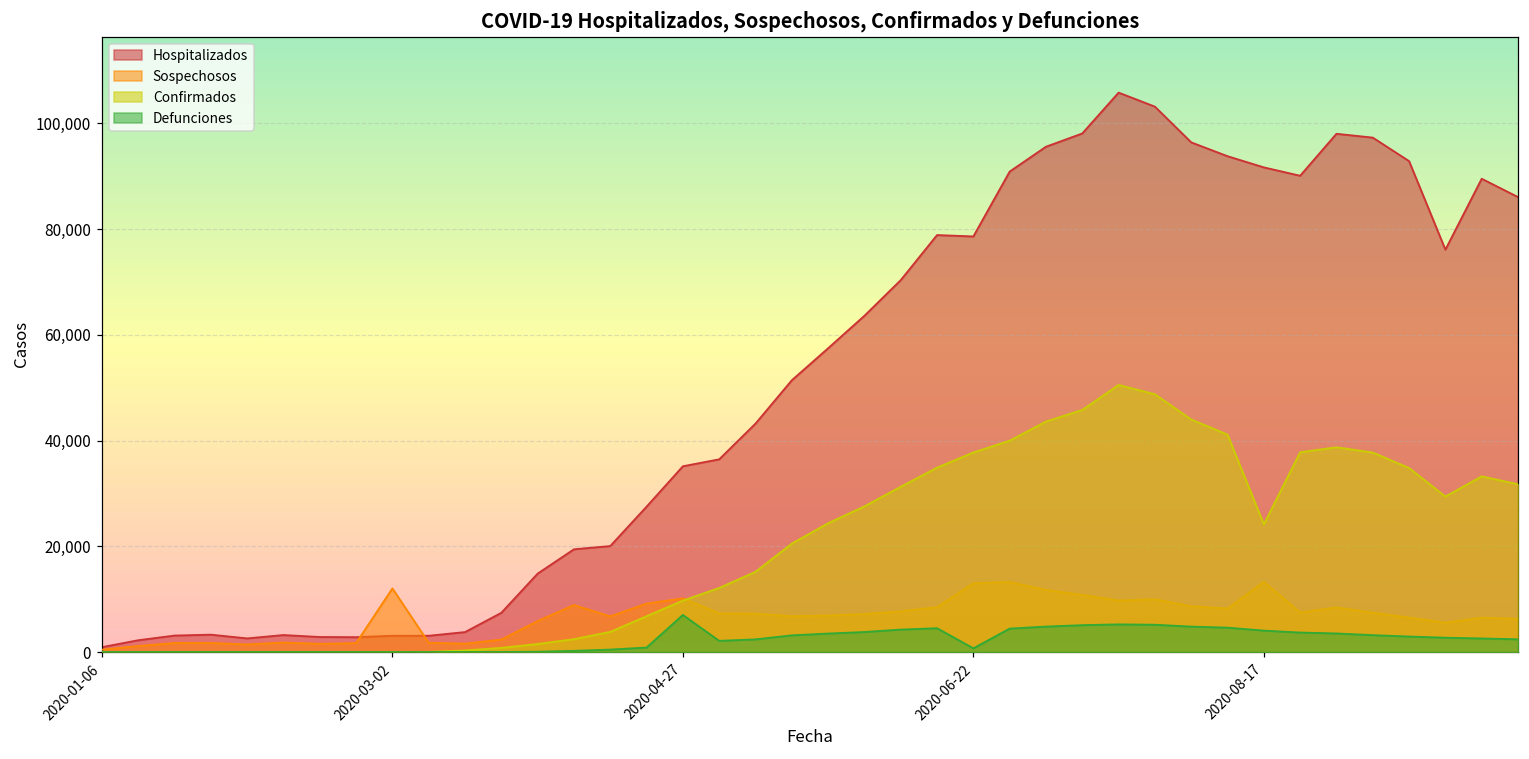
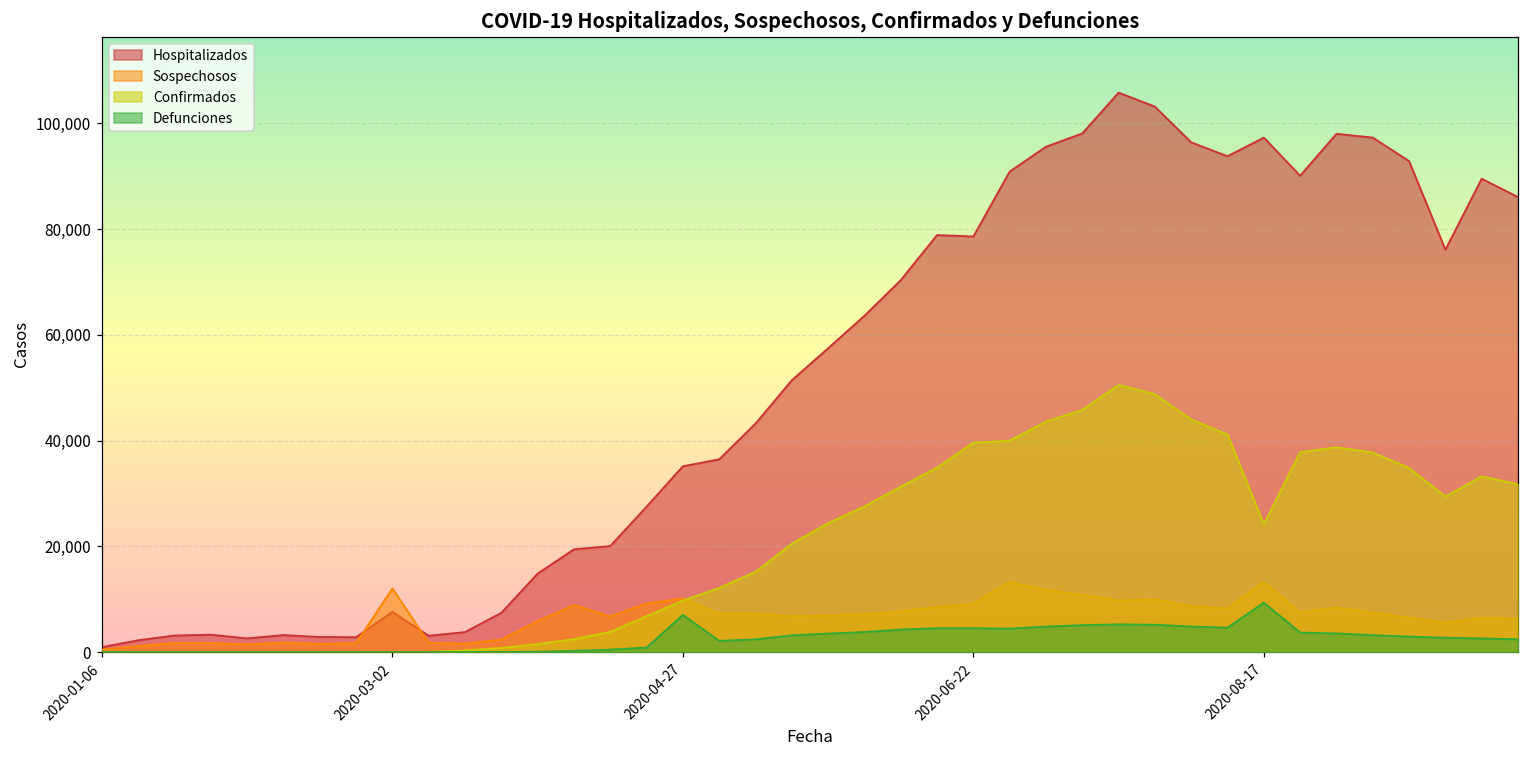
Hospitalizados, 2020-03-02: 3,000 -> 8,000
Sospechosos, 2020-06-22: 13,000 -> 9,000
Confirmados, 2020-06-22: 38,000 -> 40,000
Defunciones, 2020-06-22: 1,000 -> 5,000
Hospitalizados, 2020-08-17: 92,000 -> 97,000
Defunciones, 2020-08-17: 4,000 -> 9,000
